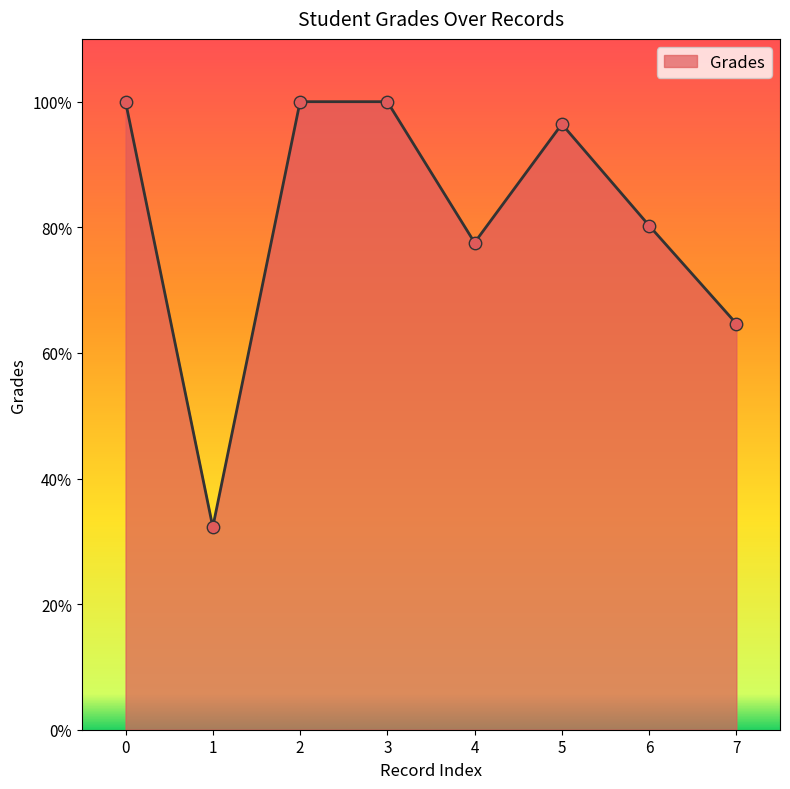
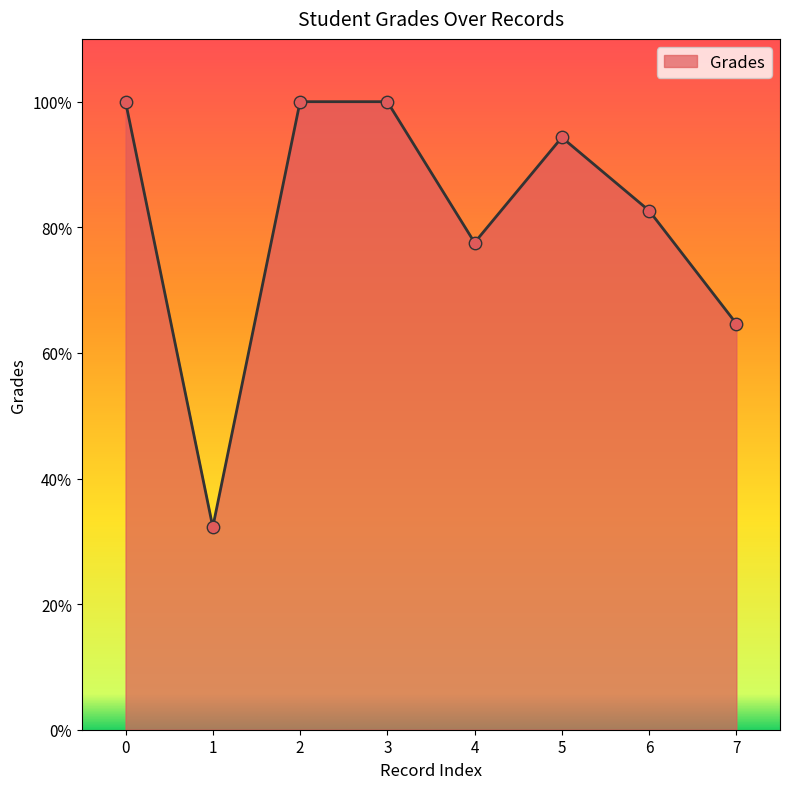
5: 96% -> 94%
6: 80% -> 83%
